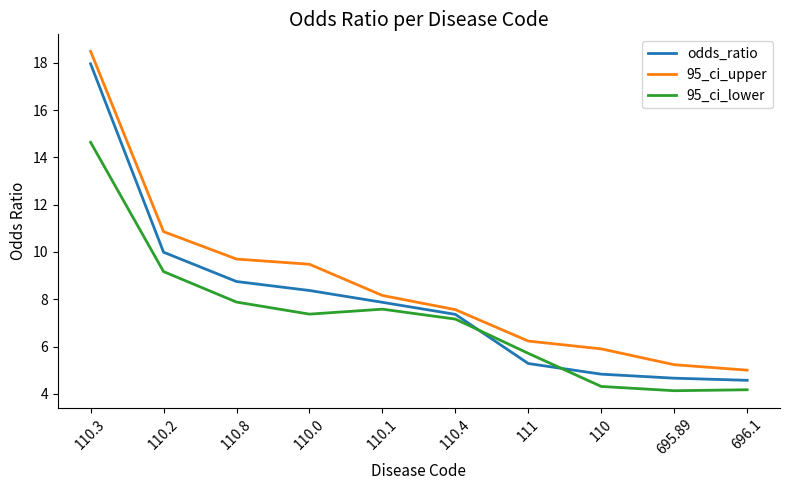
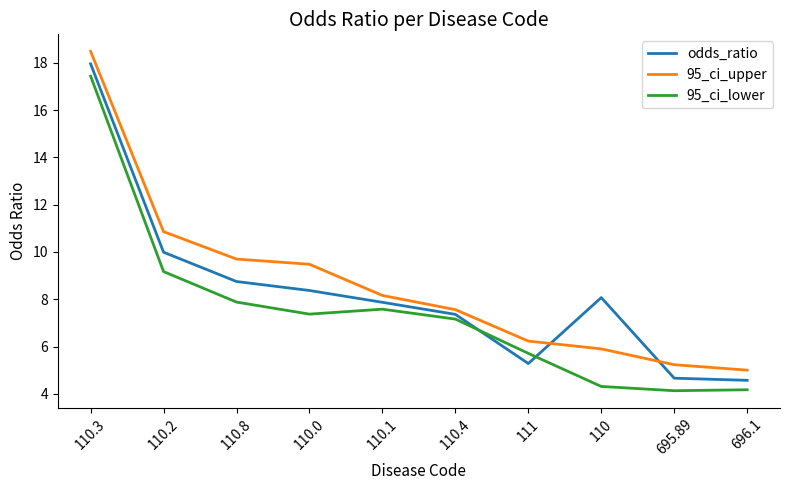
95_ci_lower, 110.3: 14.6 -> 17.4
odds_ratio, 110: 4.8 -> 8.1
